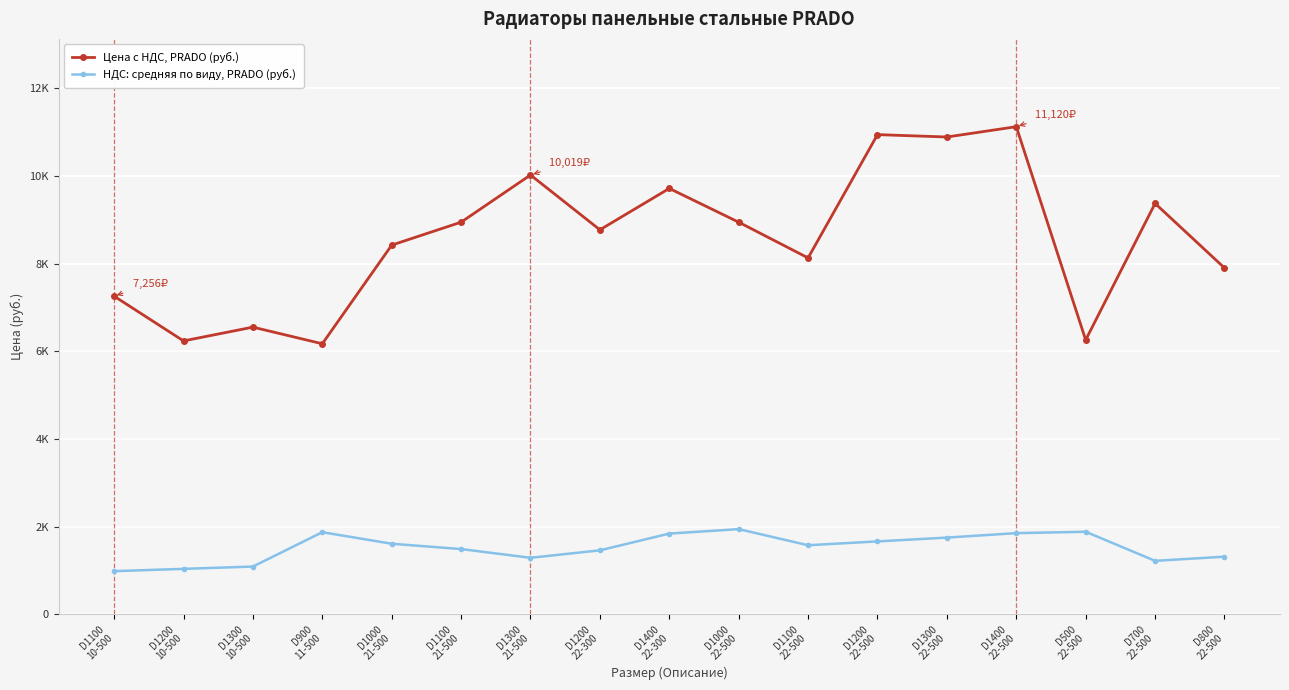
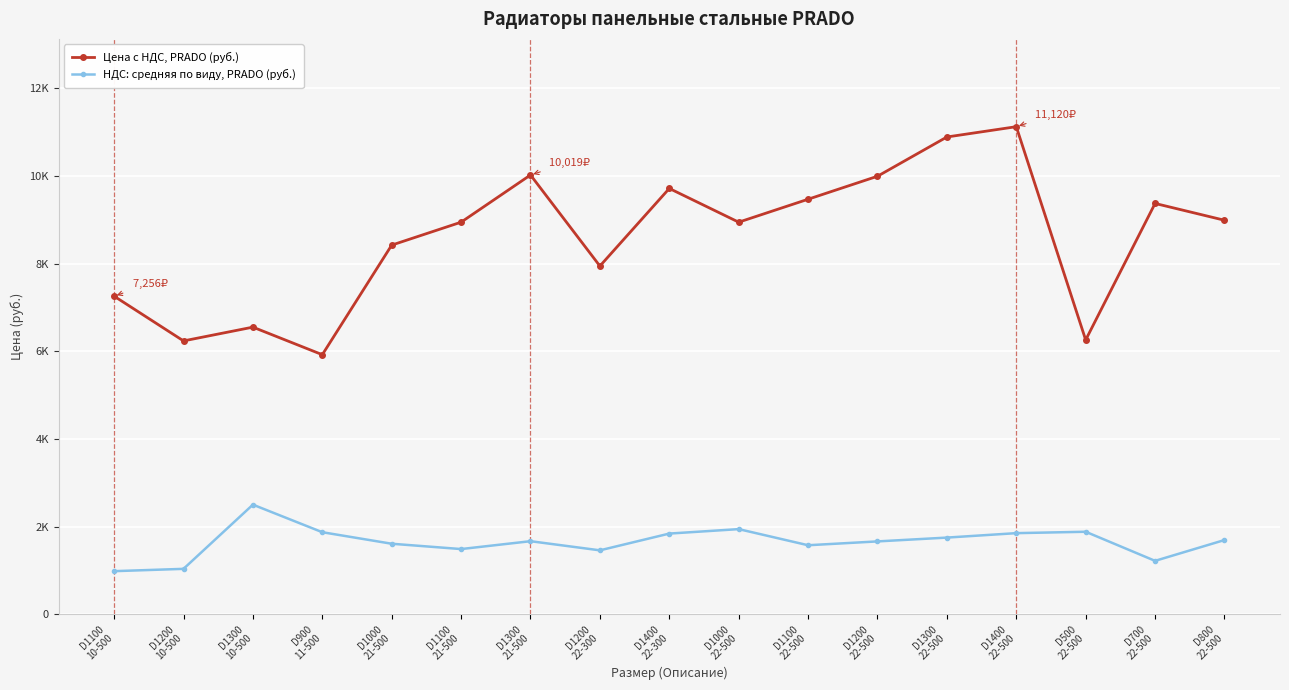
НДС: средняя по виду, PRADO (руб.), D1300 10-500: 1100 -> 2500
Цена с НДС, PRADO (руб.), D900 11-500: 6200 -> 5900
НДС: средняя по виду, PRADO (руб.), D1300 21-500: 1300 -> 1700
Цена с НДС, PRADO (руб.), D1200 22-300: 8800 -> 7900
Цена с НДС, PRADO (руб.), D1100 22-500: 8100 -> 9500
Цена с НДС, PRADO (руб.), D1200 22-500: 10900 -> 10000
Цена с НДС, PRADO (руб.), D800 22-500: 7900 -> 9000
НДС: средняя по виду, PRADO (руб.), D800 22-500: 1300 -> 1700
